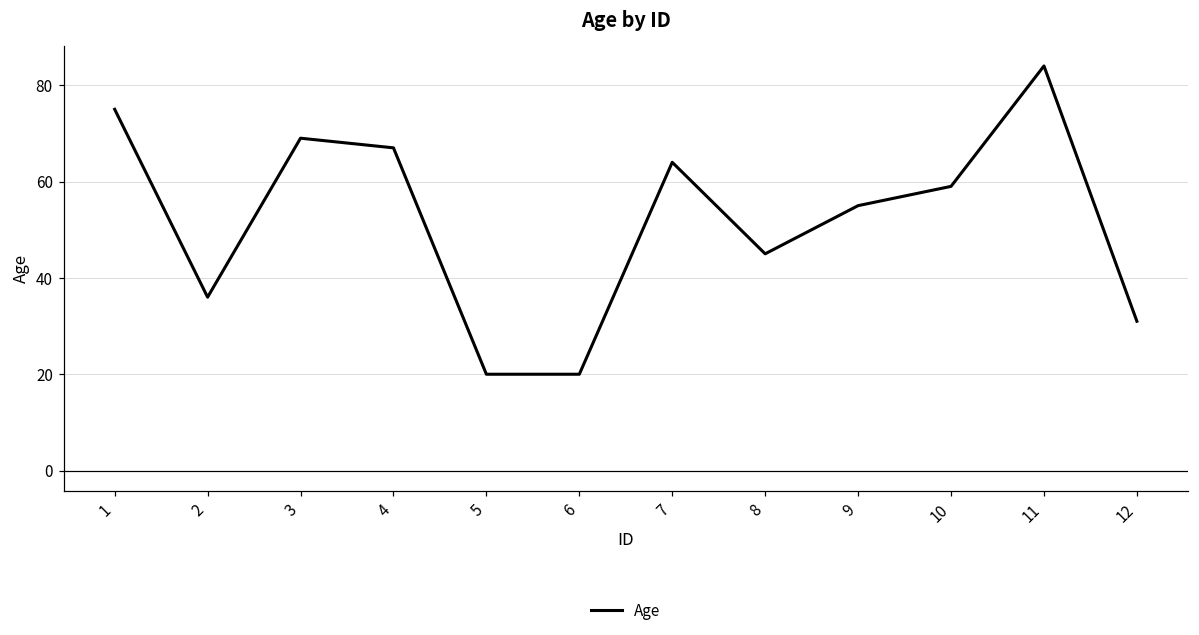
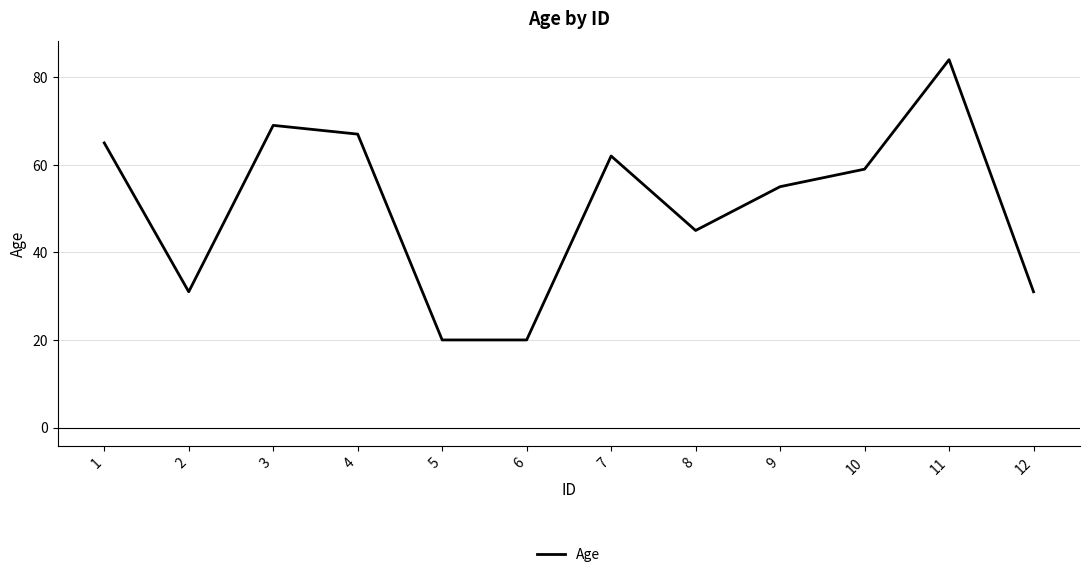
1: 75 -> 65
2: 36 -> 31
7: 64 -> 62
